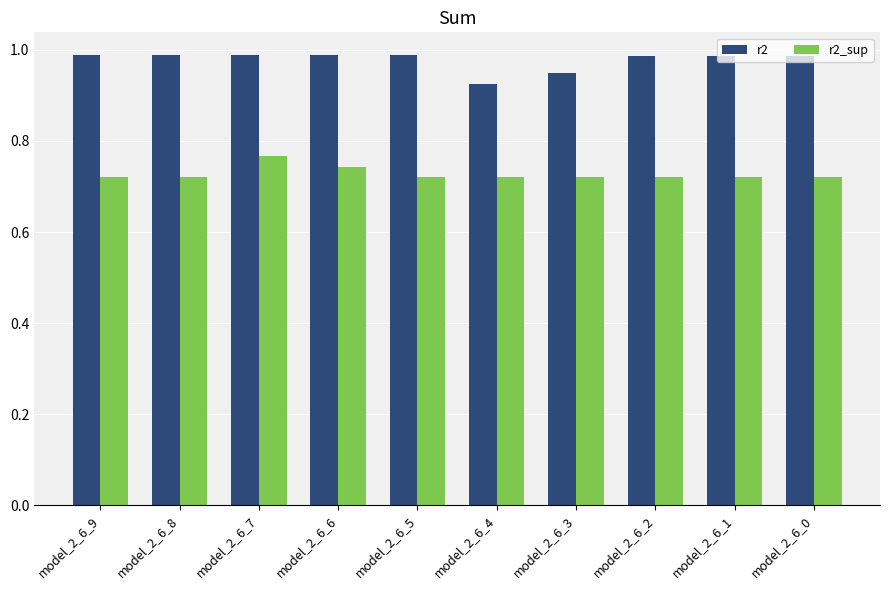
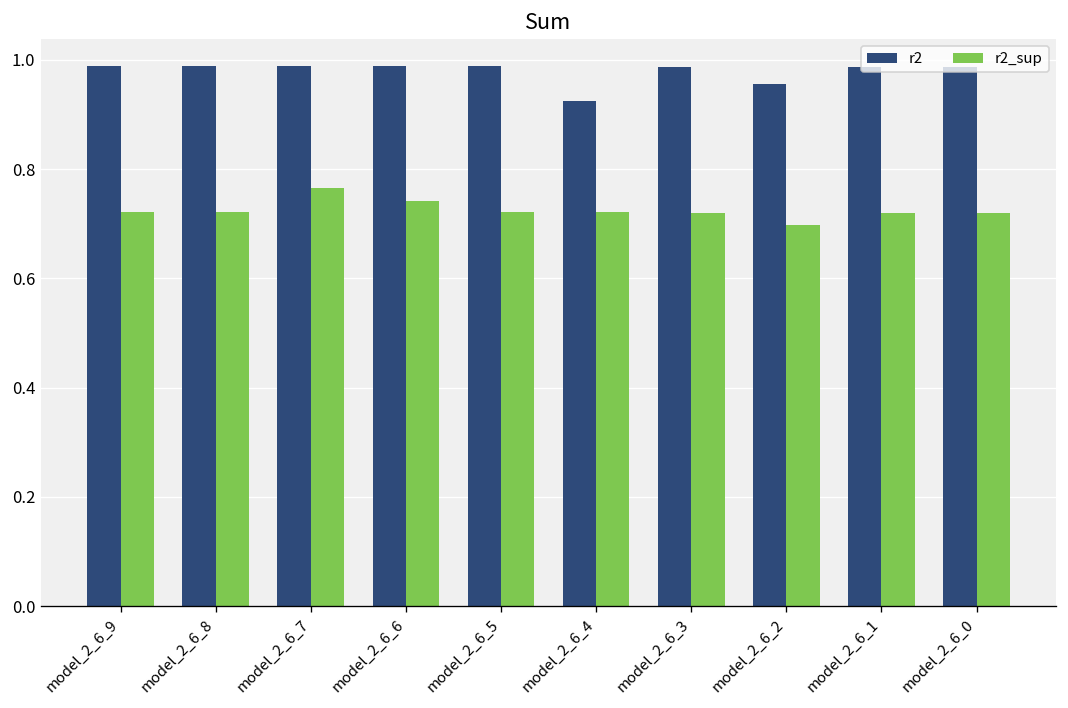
r2, model_2_6_3: 0.95 -> 0.99
r2, model_2_6_2: 0.99 -> 0.96
r2_sup, model_2_6_2: 0.72 -> 0.70
